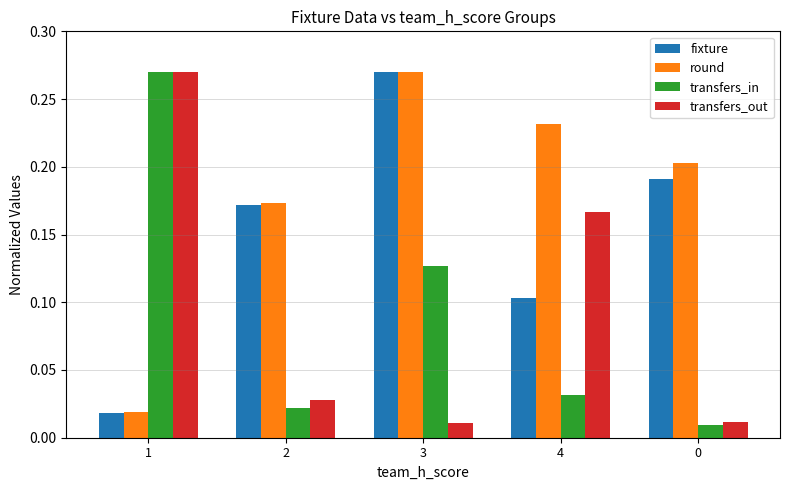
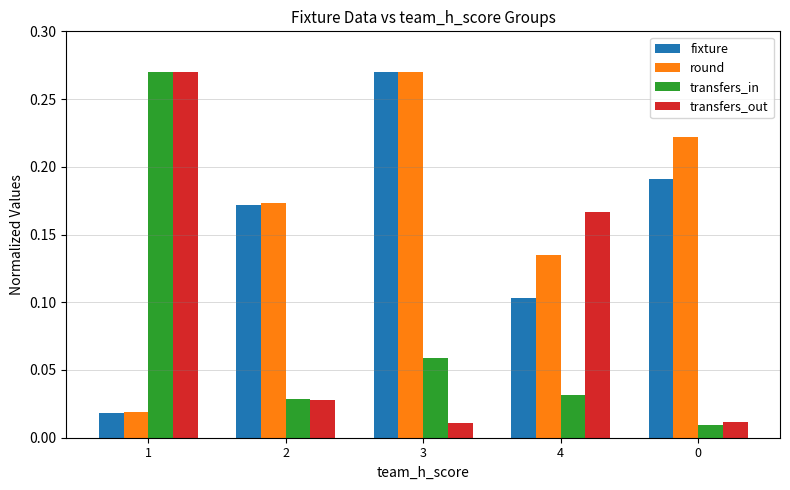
transfers_in, 2: 0.022 -> 0.028
transfers_in, 3: 0.127 -> 0.059
round, 4: 0.231 -> 0.135
round, 0: 0.203 -> 0.222
